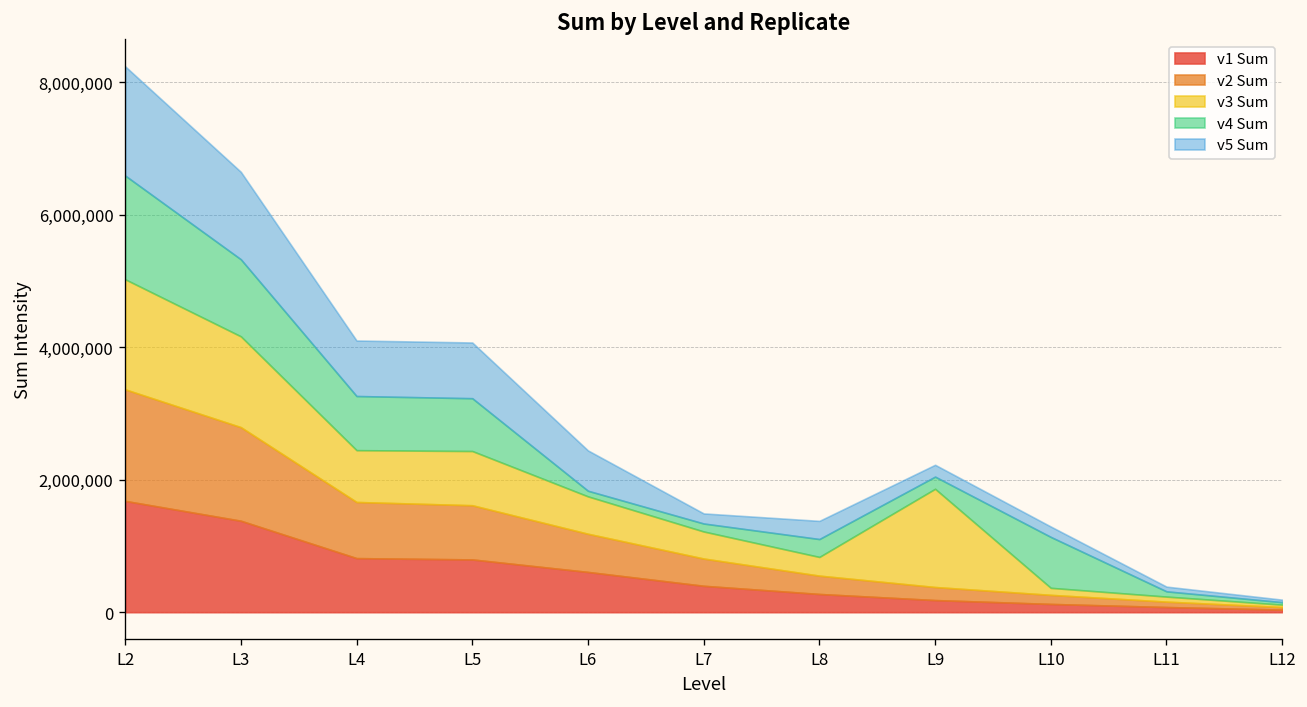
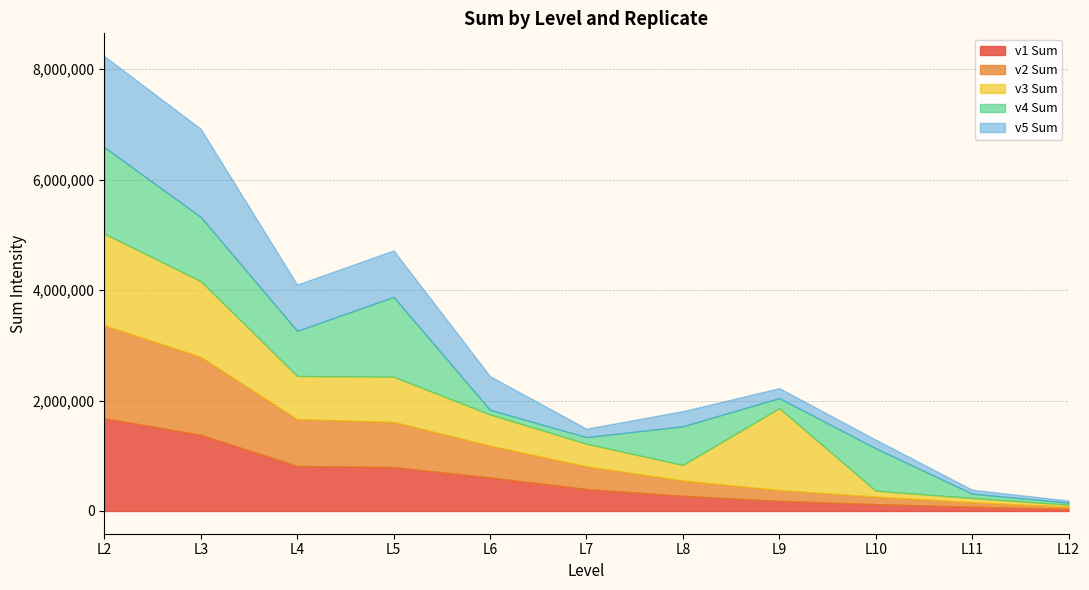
v5 Sum, L3: 1,300,000 -> 1,600,000
v4 Sum, L5: 800,000 -> 1,400,000
v4 Sum, L8: 300,000 -> 700,000
